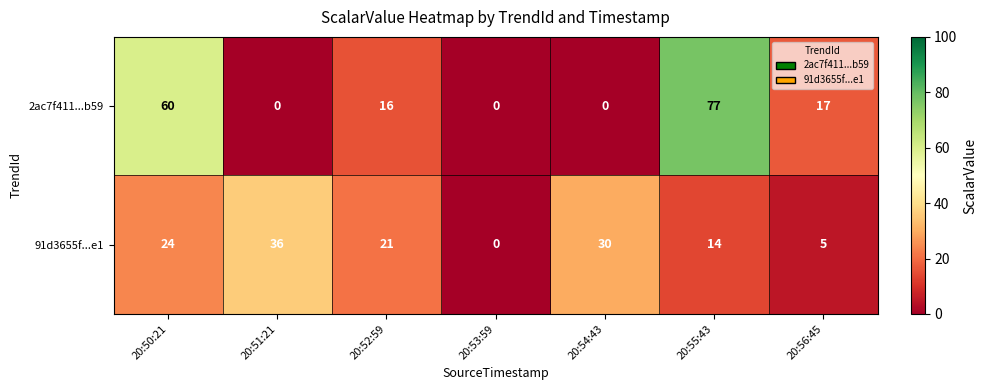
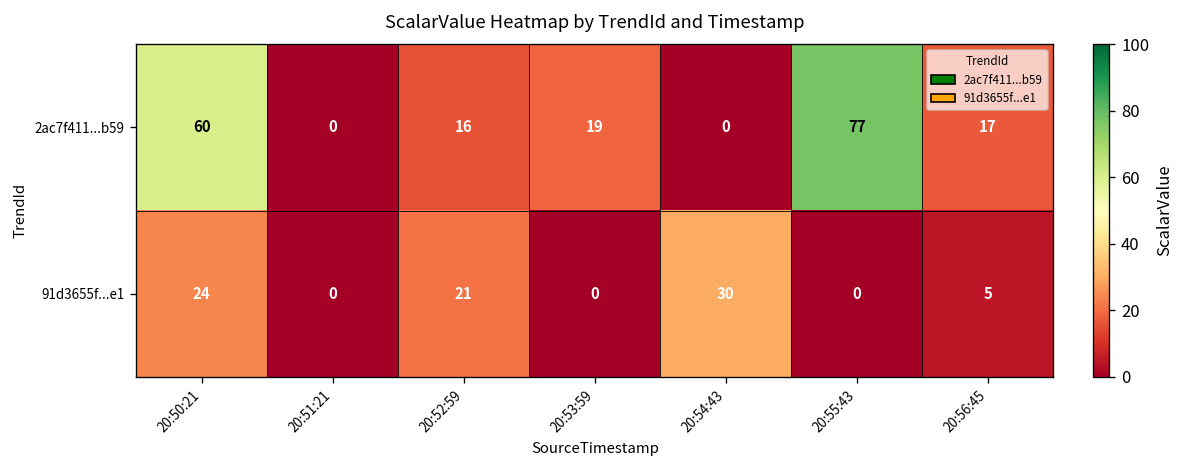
2ac7f411...b59, 20:53:59: 0 -> 19
91d3655f...e1, 20:51:21: 36 -> 0
91d3655f...e1, 20:55:43: 14 -> 0
